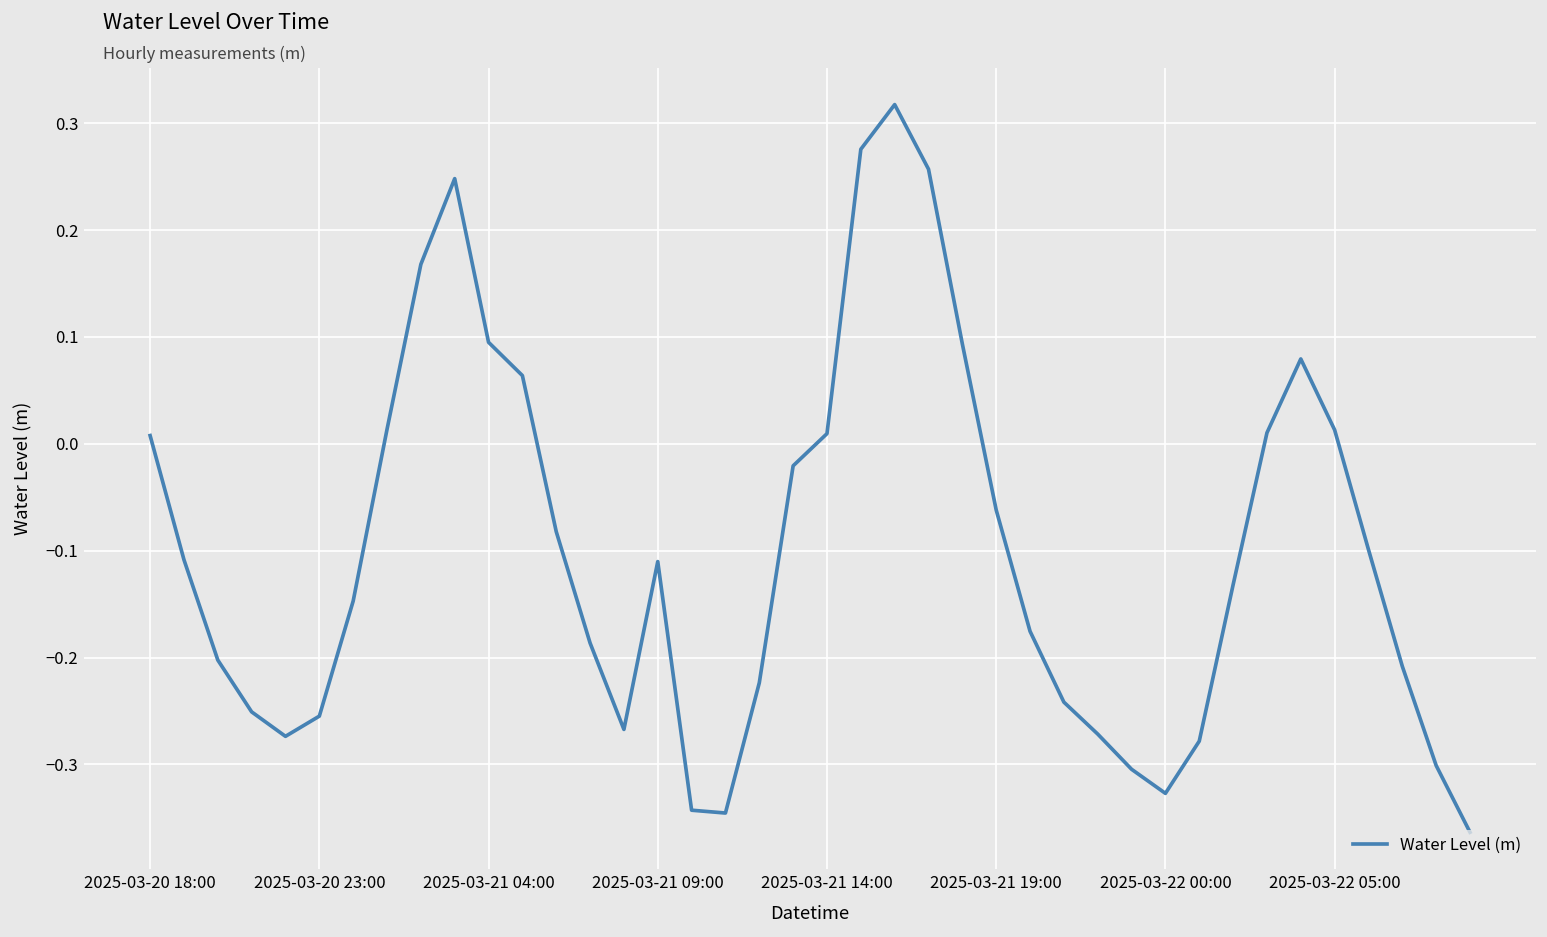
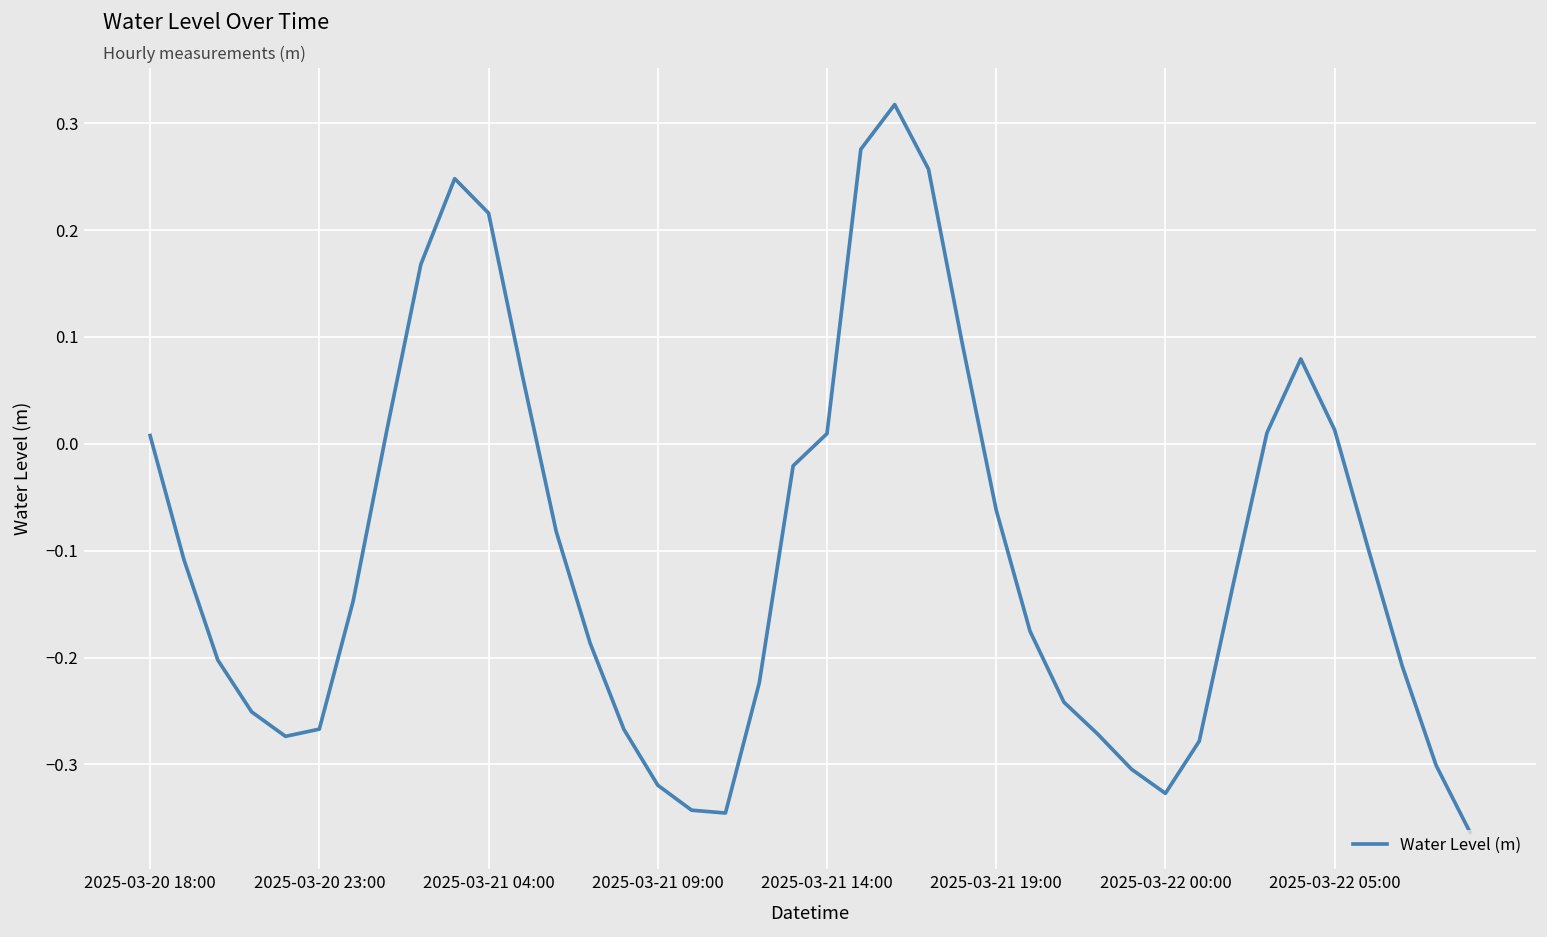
2025-03-20 23:00: -0.25 -> -0.27
2025-03-21 04:00: 0.09 -> 0.22
2025-03-21 09:00: -0.11 -> -0.32
